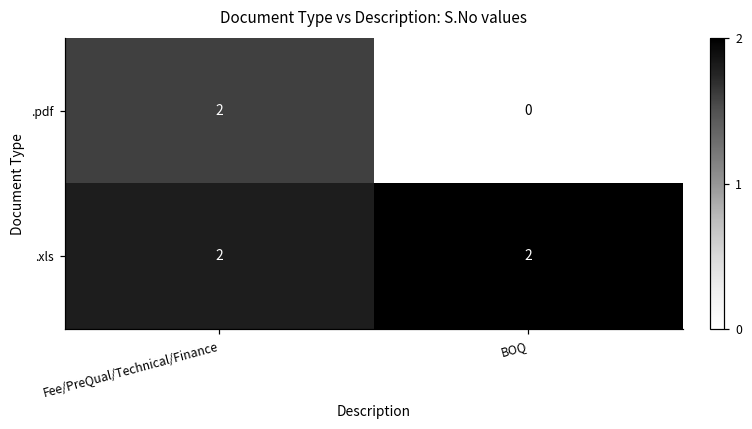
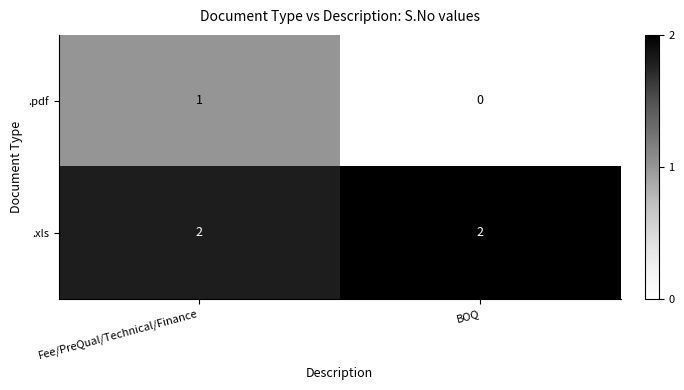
.pdf, Fee/PreQual/Technical/Finance: 2 -> 1
